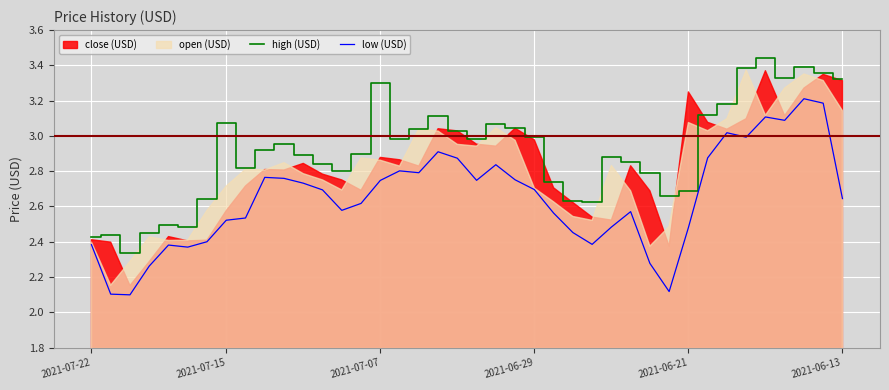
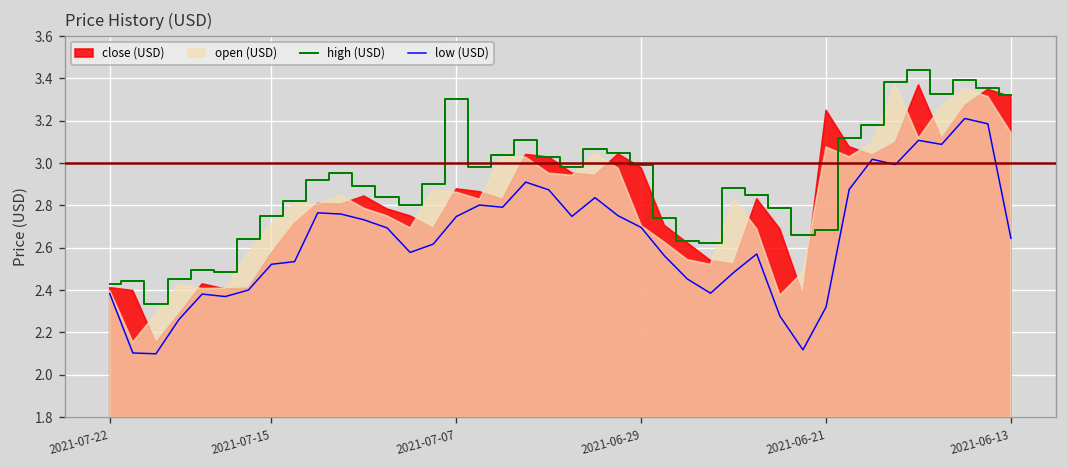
high (USD), 2021-07-15: 3.07 -> 2.75
low (USD), 2021-06-21: 2.48 -> 2.32
